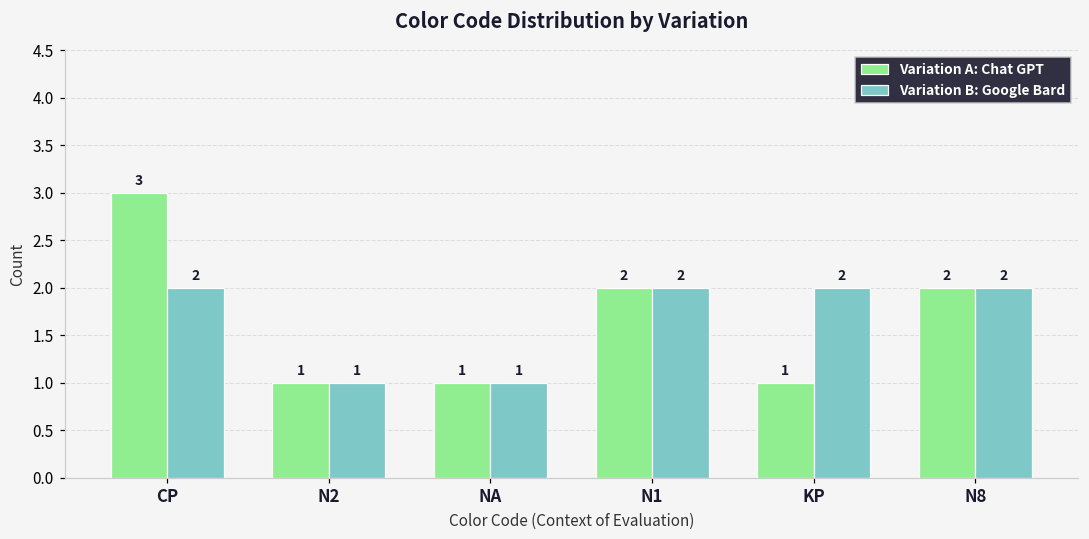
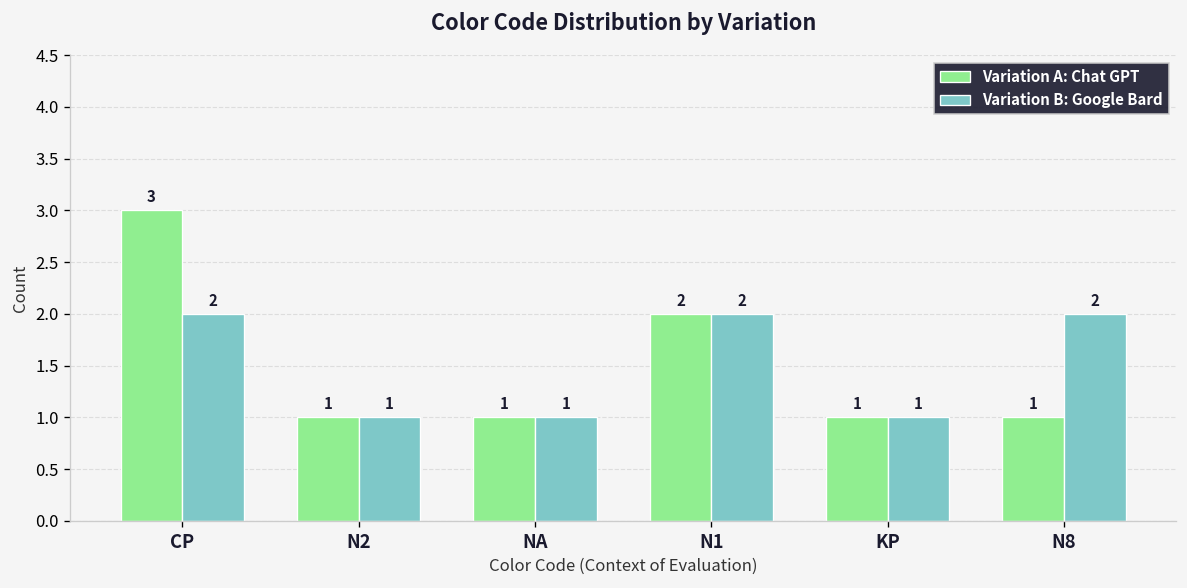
Variation B: Google Bard, KP: 2 -> 1
Variation A: Chat GPT, N8: 2 -> 1
